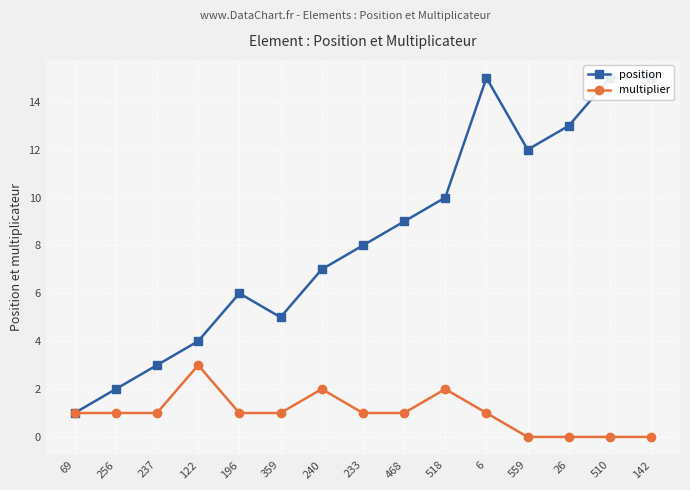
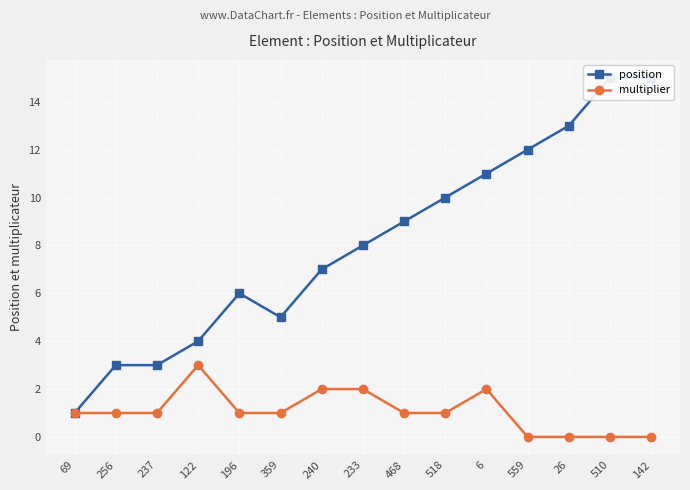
position, 256: 2 -> 3
multiplier, 233: 1 -> 2
multiplier, 518: 2 -> 1
position, 6: 15 -> 11
multiplier, 6: 1 -> 2
